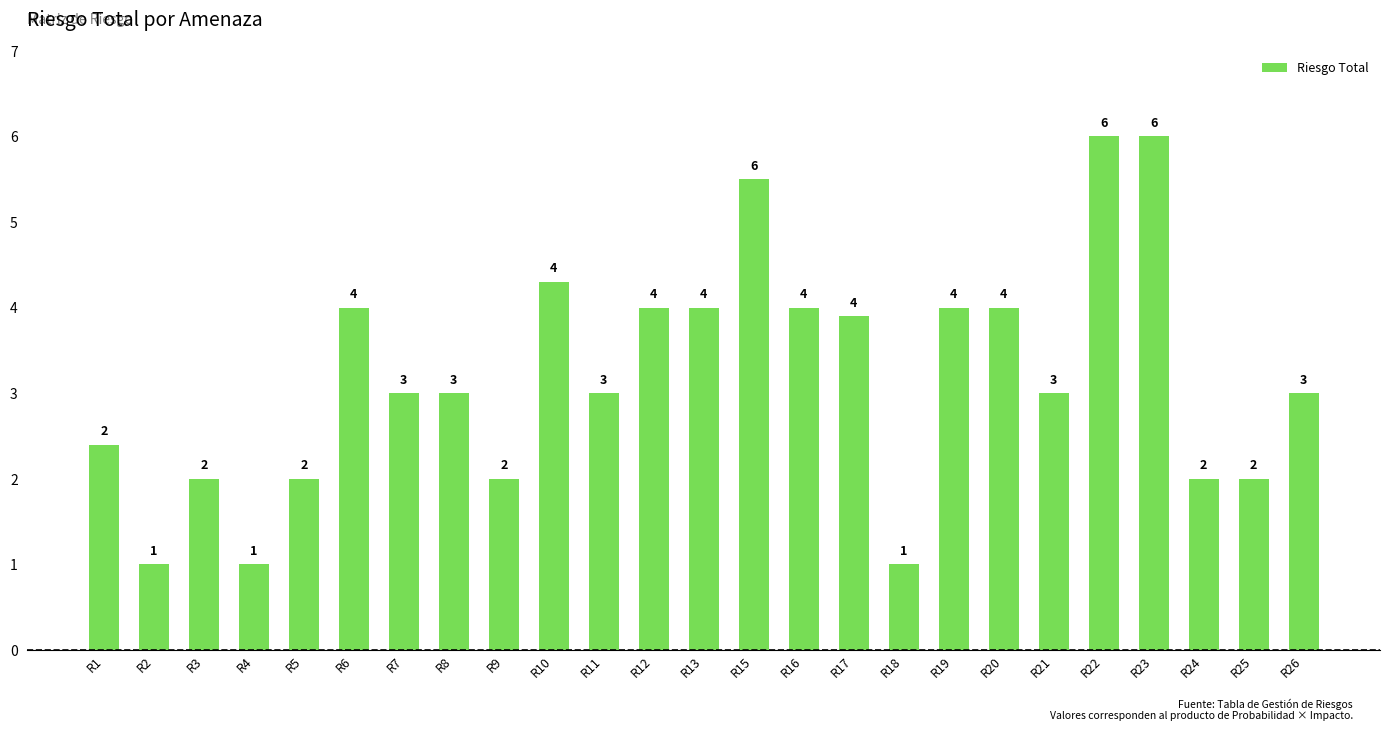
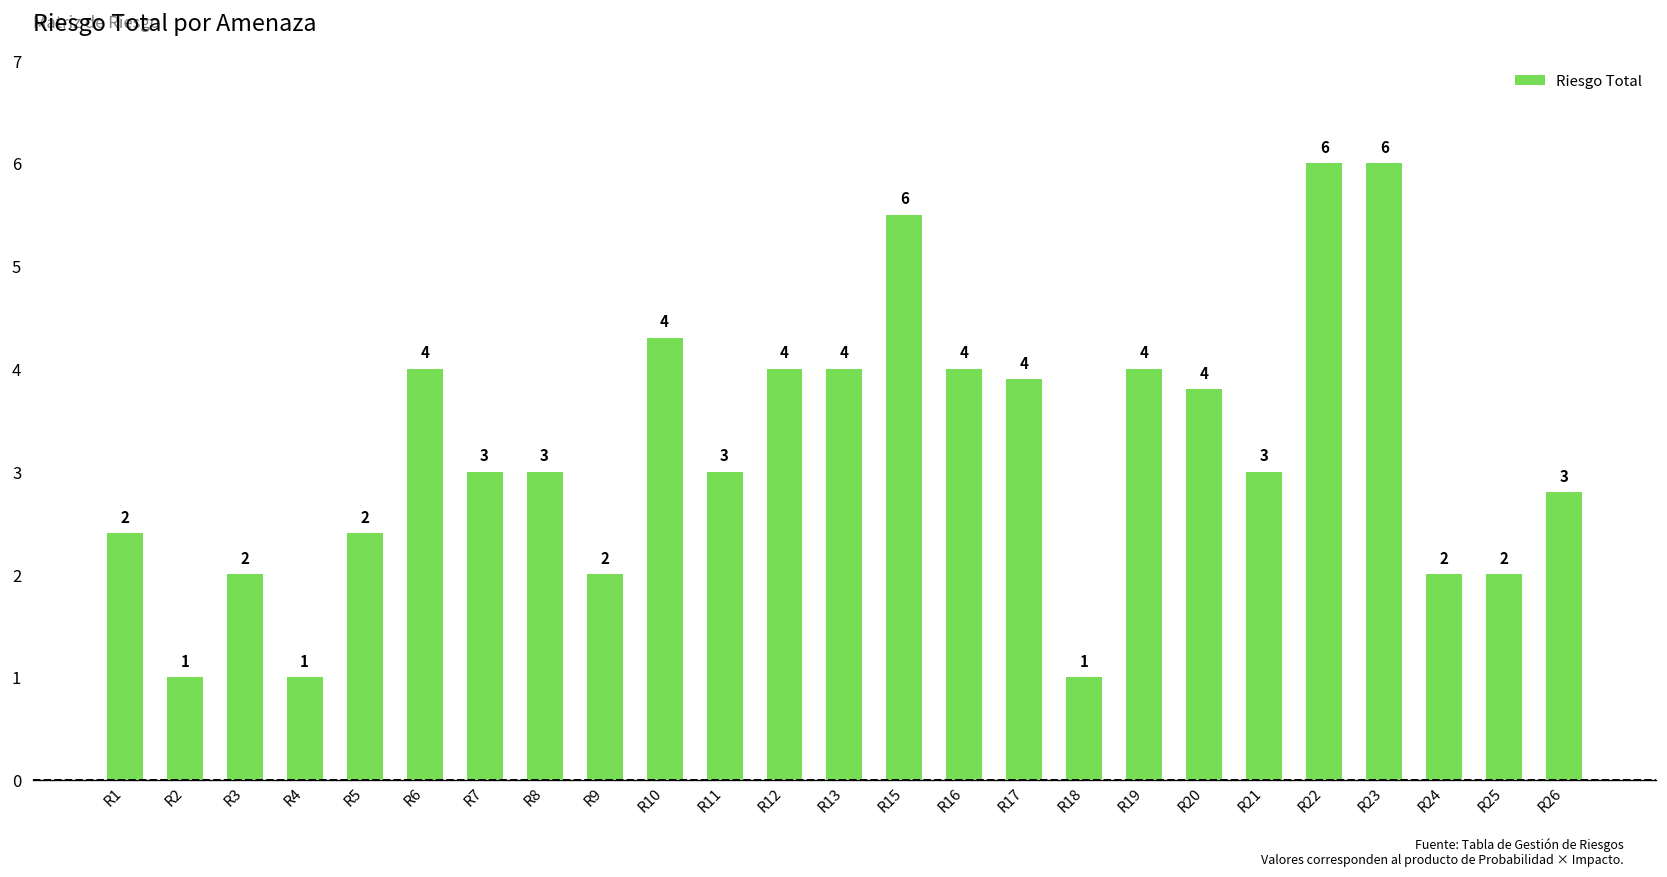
R5: 2.0 -> 2.4
R20: 4.0 -> 3.8
R26: 3.0 -> 2.8
